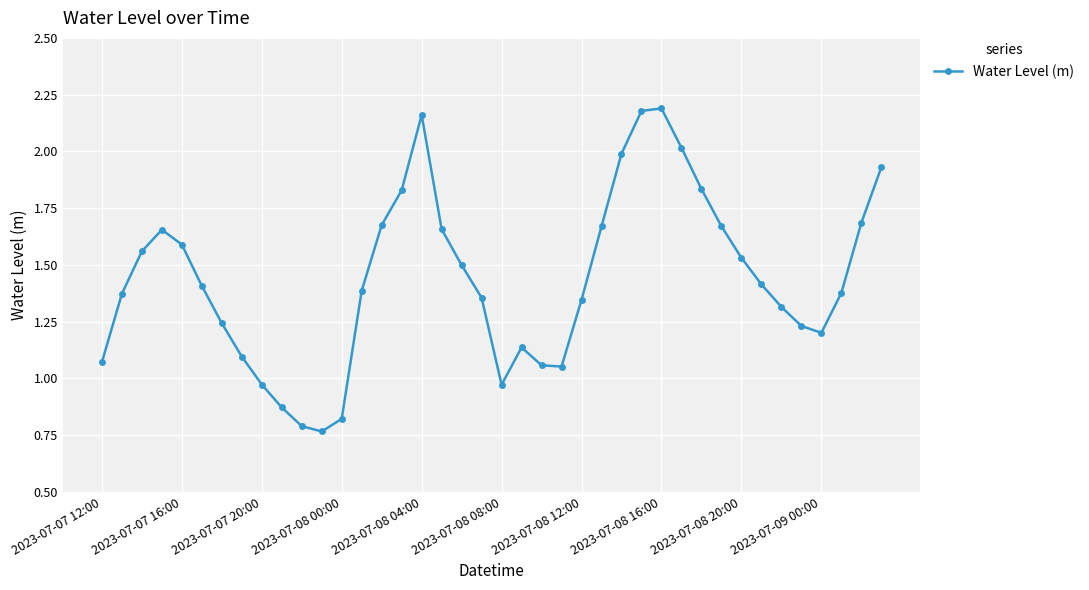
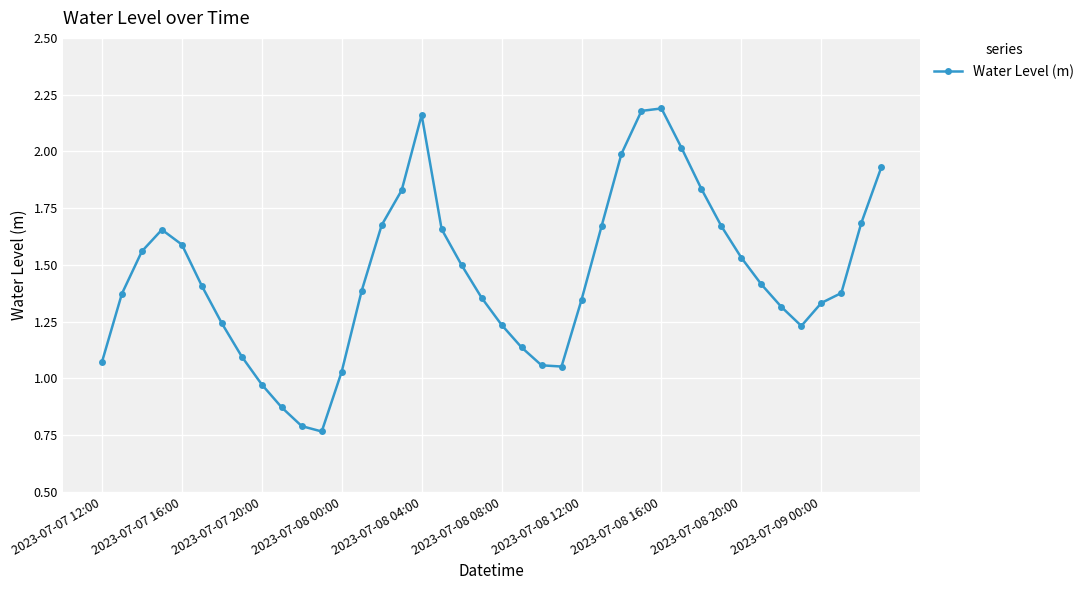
2023-07-08 00:00: 0.82 -> 1.03
2023-07-08 08:00: 0.97 -> 1.24
2023-07-09 00:00: 1.20 -> 1.33
